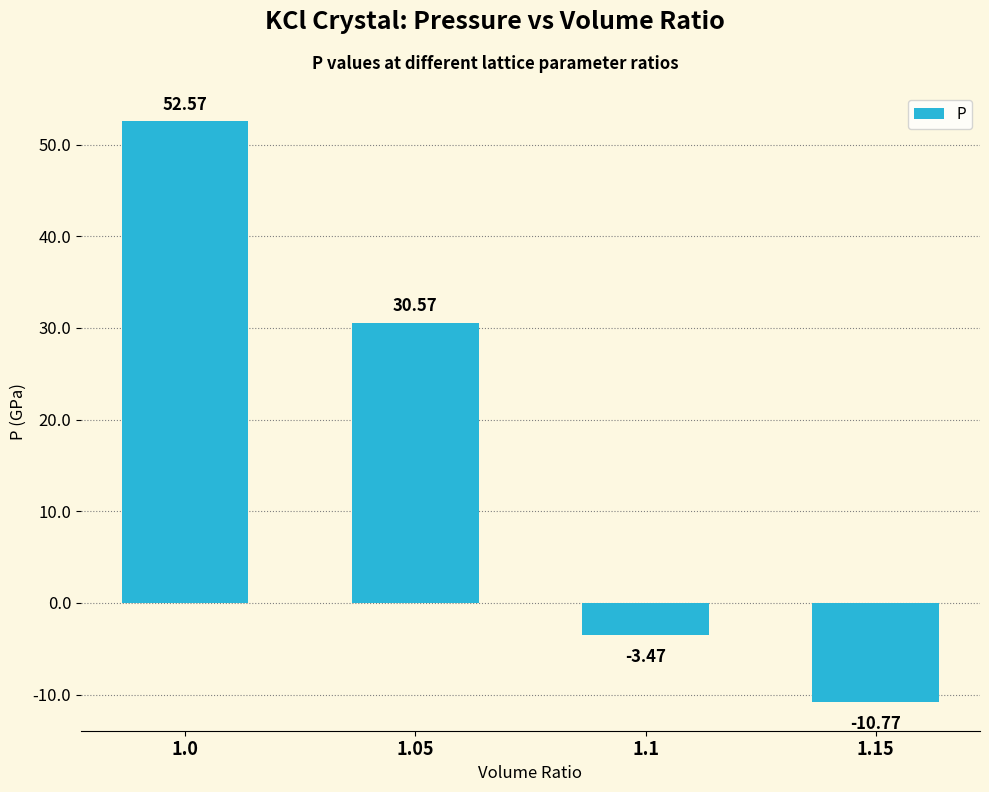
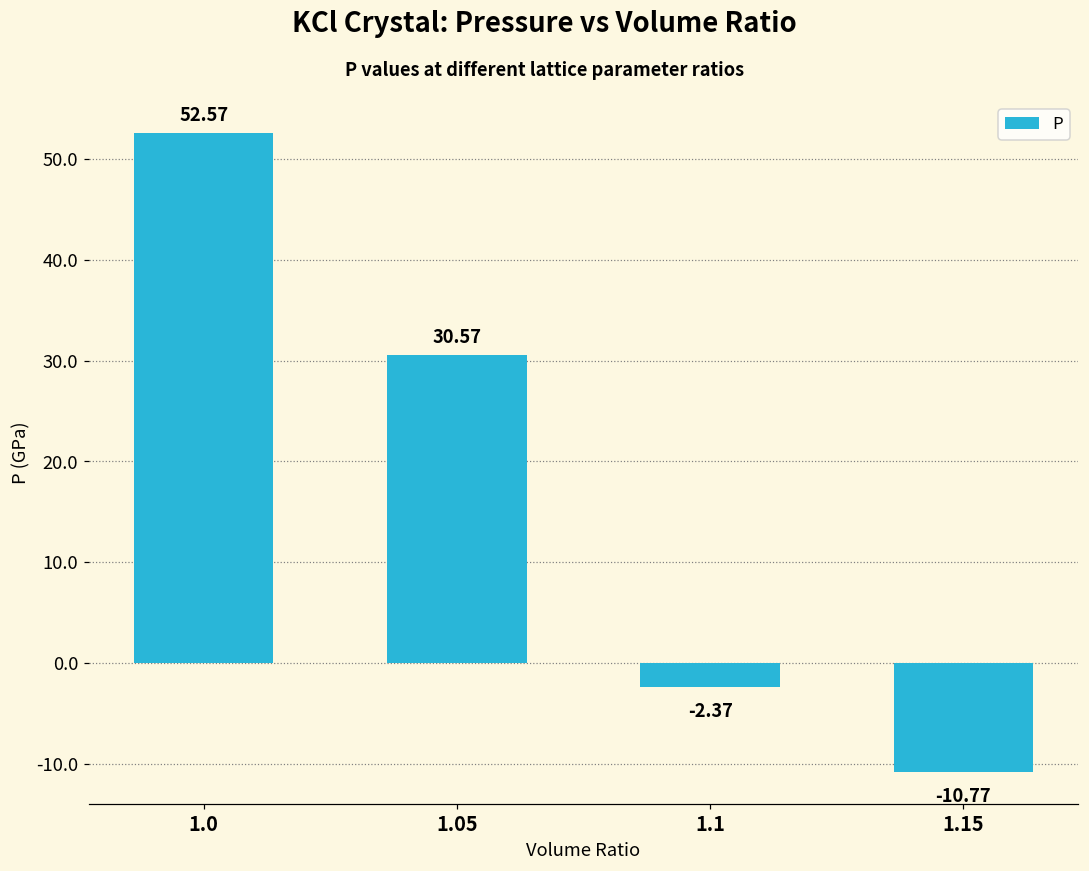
1.1: -3.47 -> -2.37
